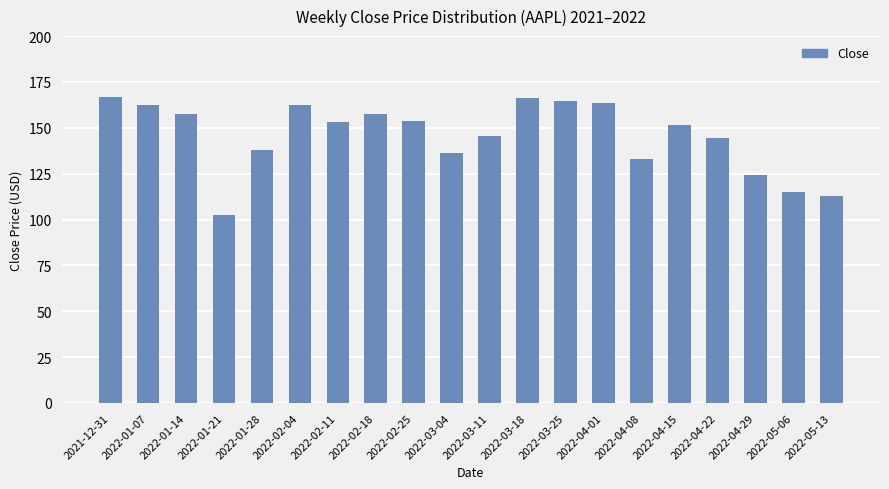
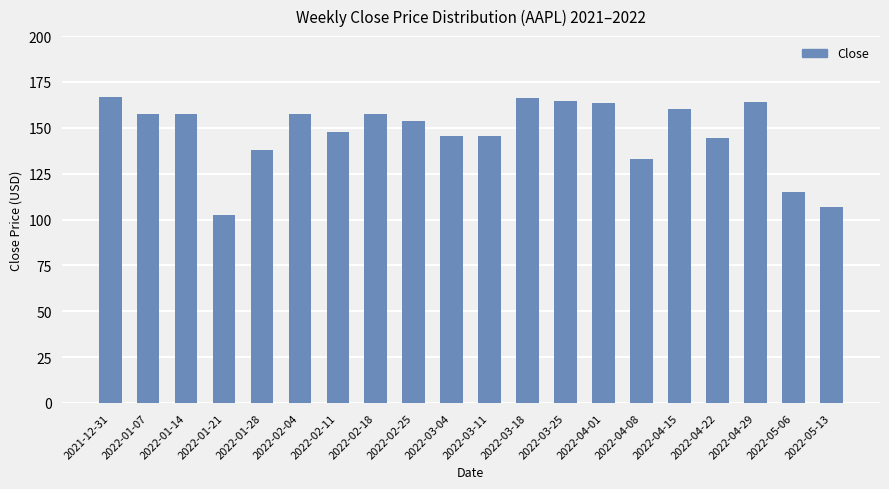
2022-01-07: 163 -> 157
2022-02-04: 162 -> 158
2022-02-11: 153 -> 148
2022-03-04: 137 -> 146
2022-04-15: 152 -> 161
2022-04-29: 124 -> 164
2022-05-13: 113 -> 107
